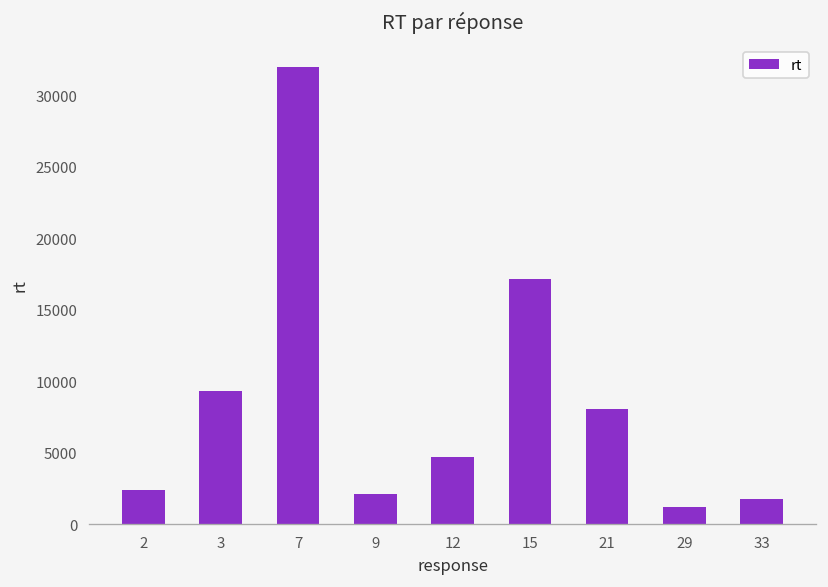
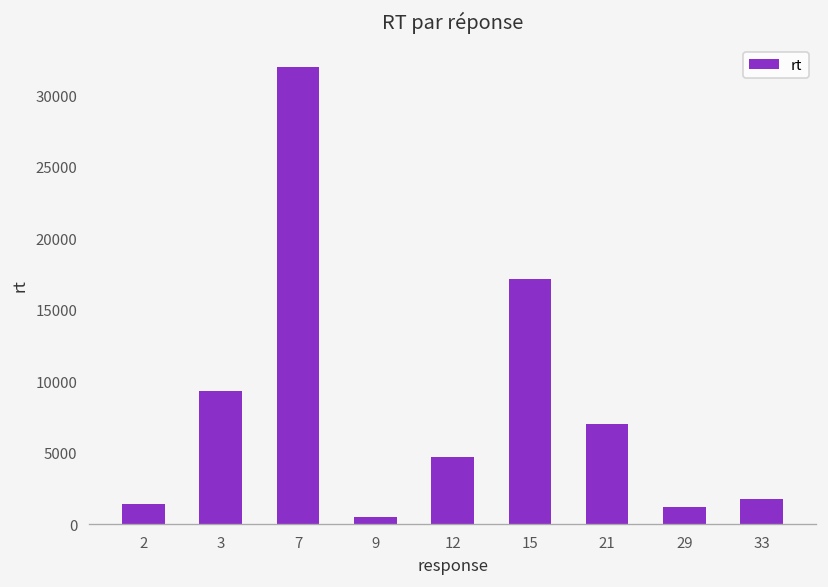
2: 2400 -> 1400
9: 2100 -> 500
21: 8100 -> 7000
